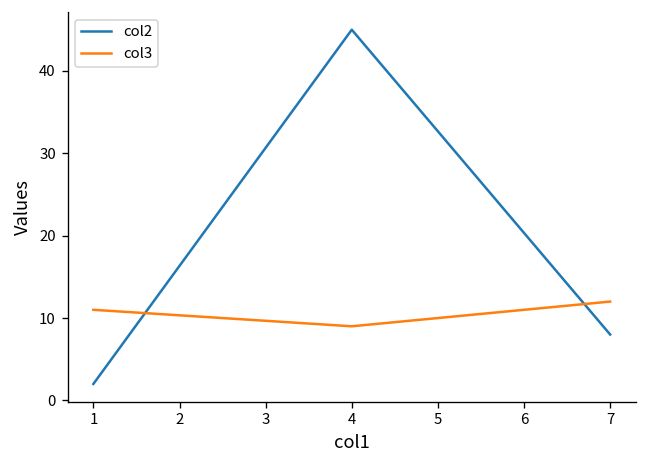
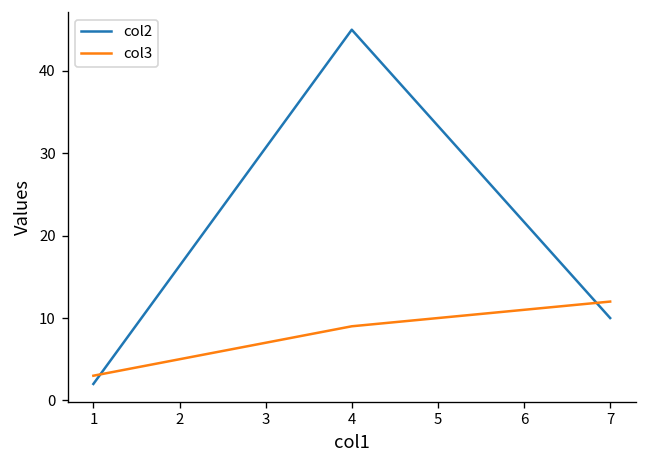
col3, 1: 11 -> 3
col2, 7: 8 -> 10
